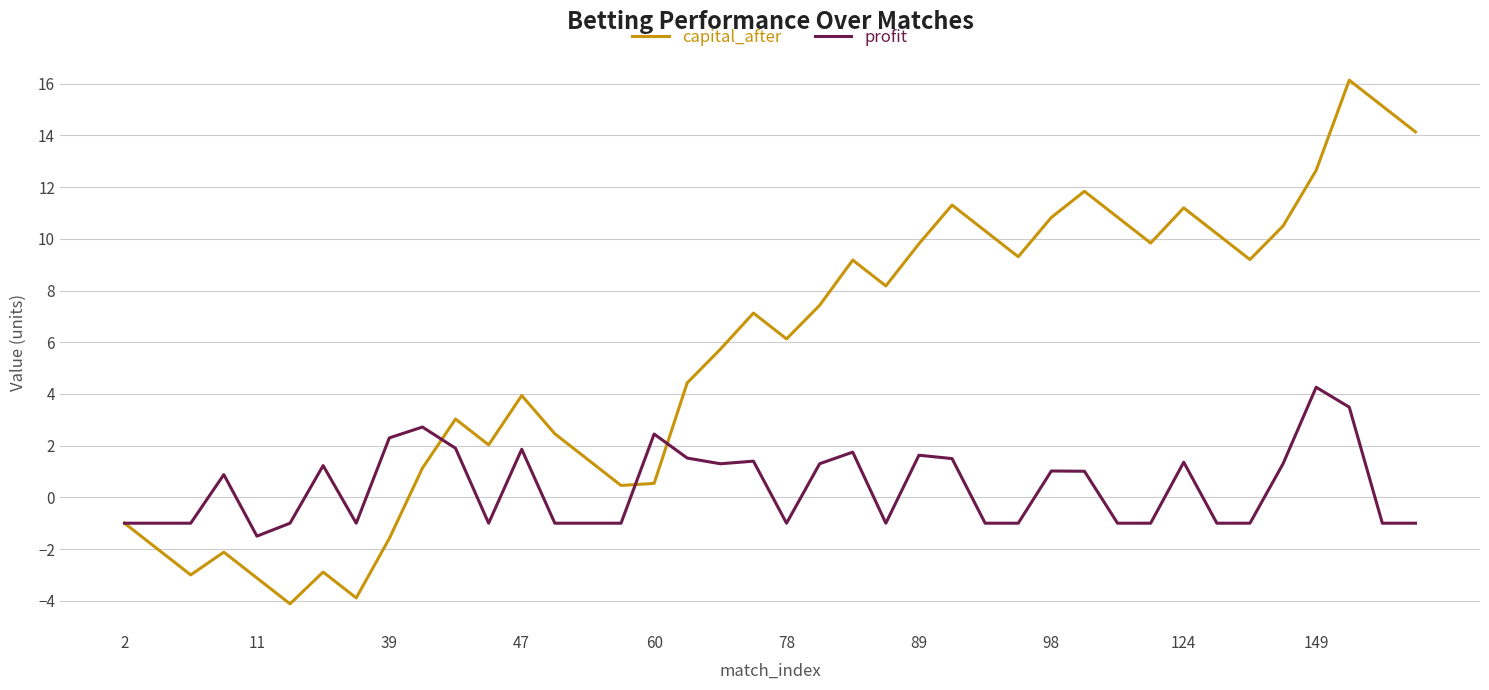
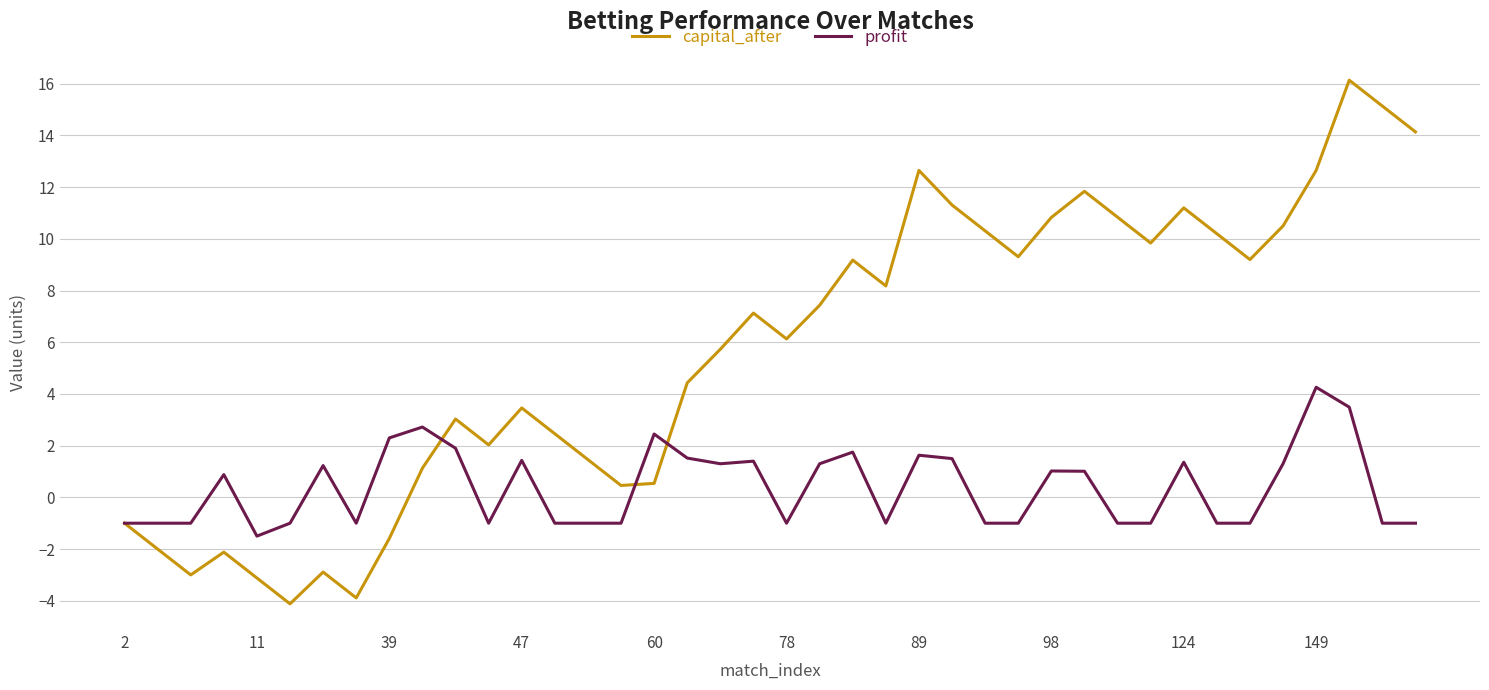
capital_after, 47: 3.9 -> 3.5
profit, 47: 1.9 -> 1.4
capital_after, 89: 9.8 -> 12.7
